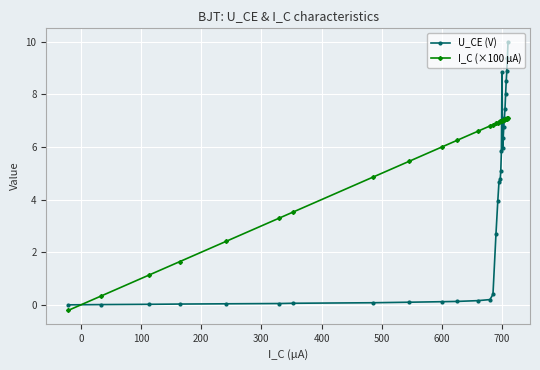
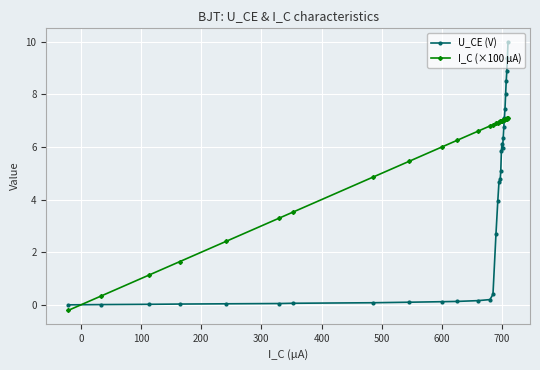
U_CE (V), 700: 8.9 -> 6.1
